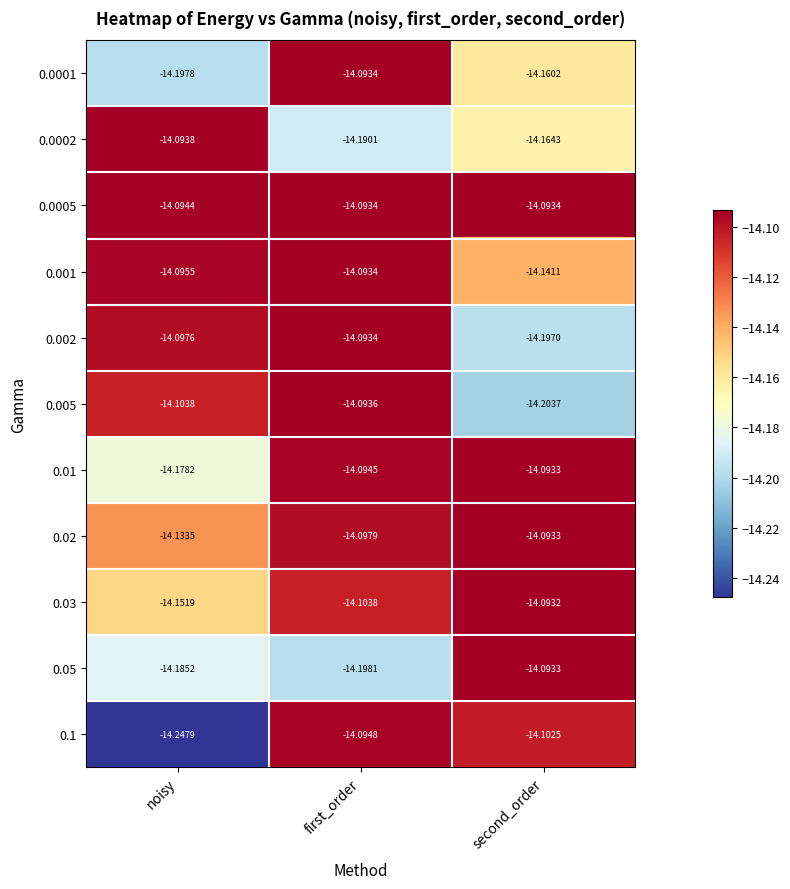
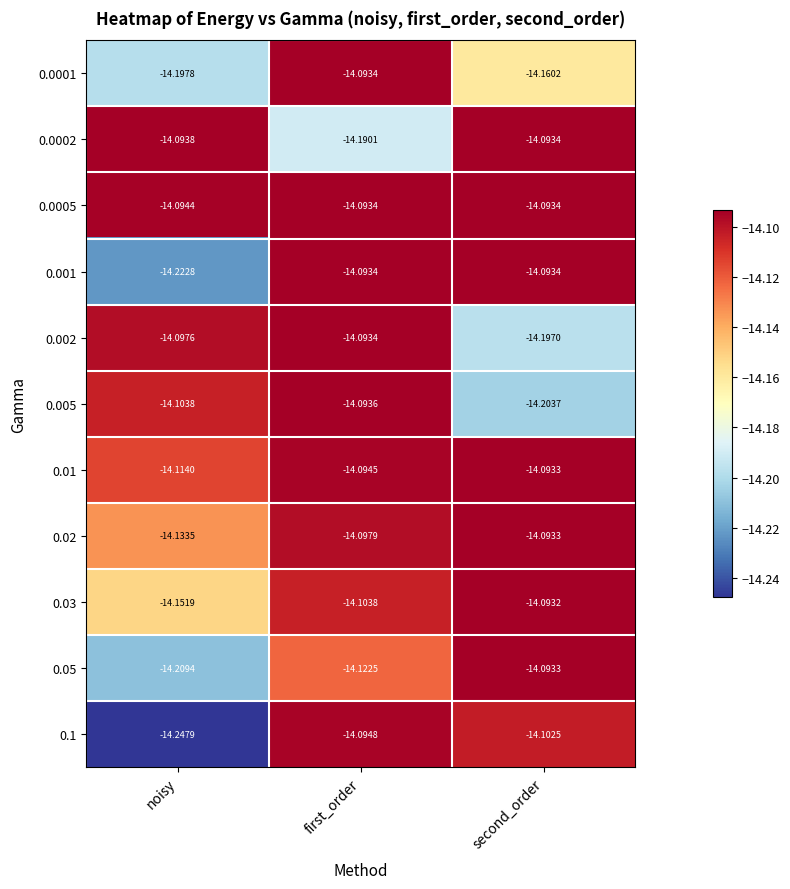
0.0002, second_order: -14.1643 -> -14.0934
0.001, noisy: -14.0955 -> -14.2228
0.001, second_order: -14.1411 -> -14.0934
0.01, noisy: -14.1782 -> -14.1140
0.05, noisy: -14.1852 -> -14.2094
0.05, first_order: -14.1981 -> -14.1225
